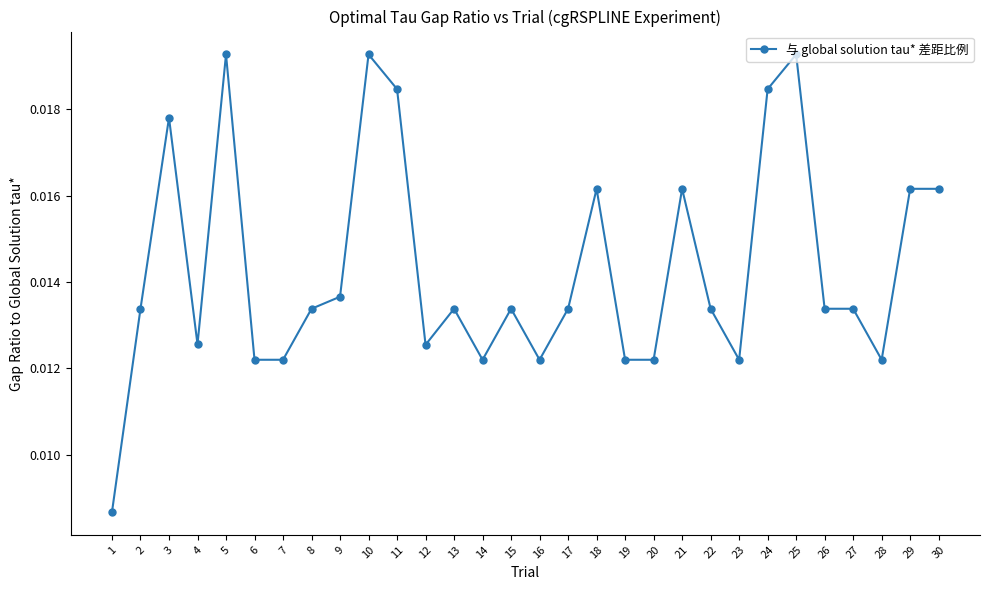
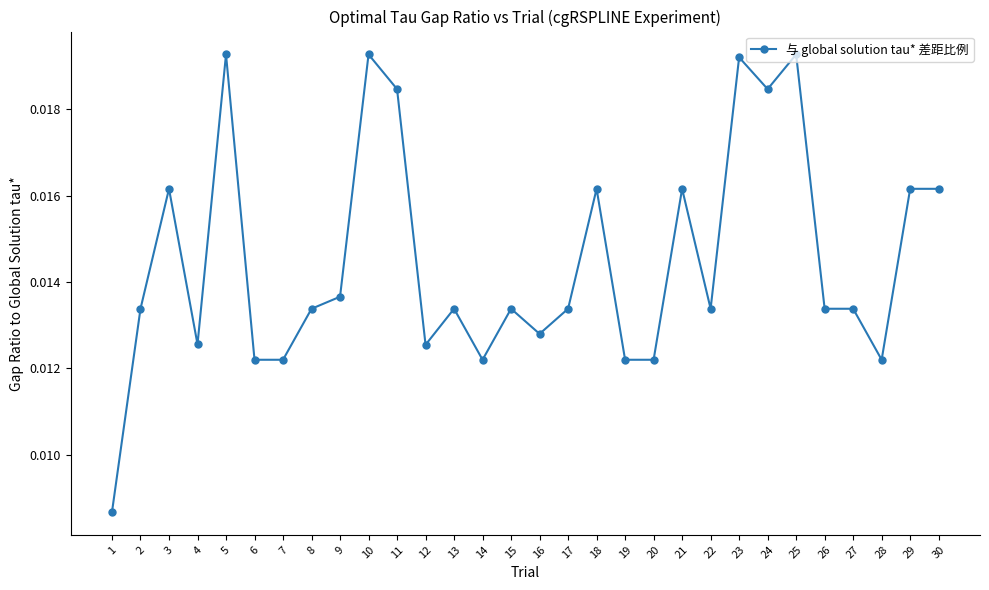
3: 0.0178 -> 0.0162
16: 0.0122 -> 0.0128
23: 0.0122 -> 0.0192
